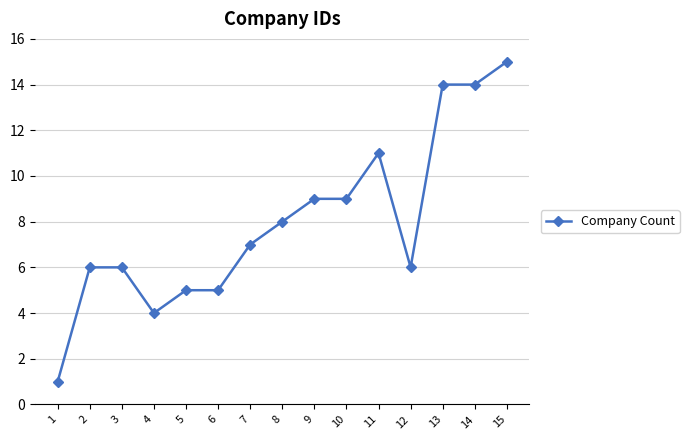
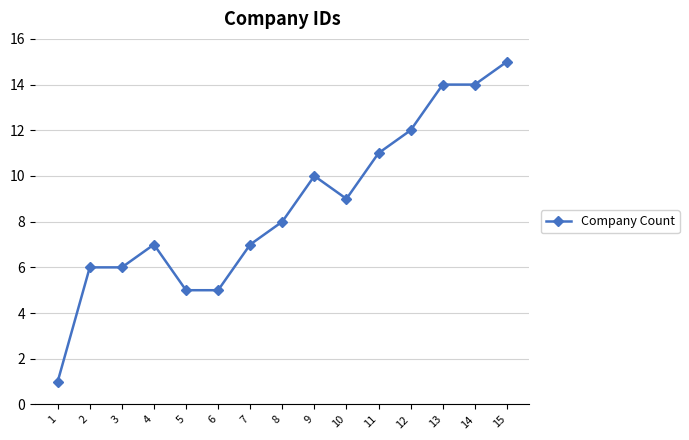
4: 4 -> 7
9: 9 -> 10
12: 6 -> 12
